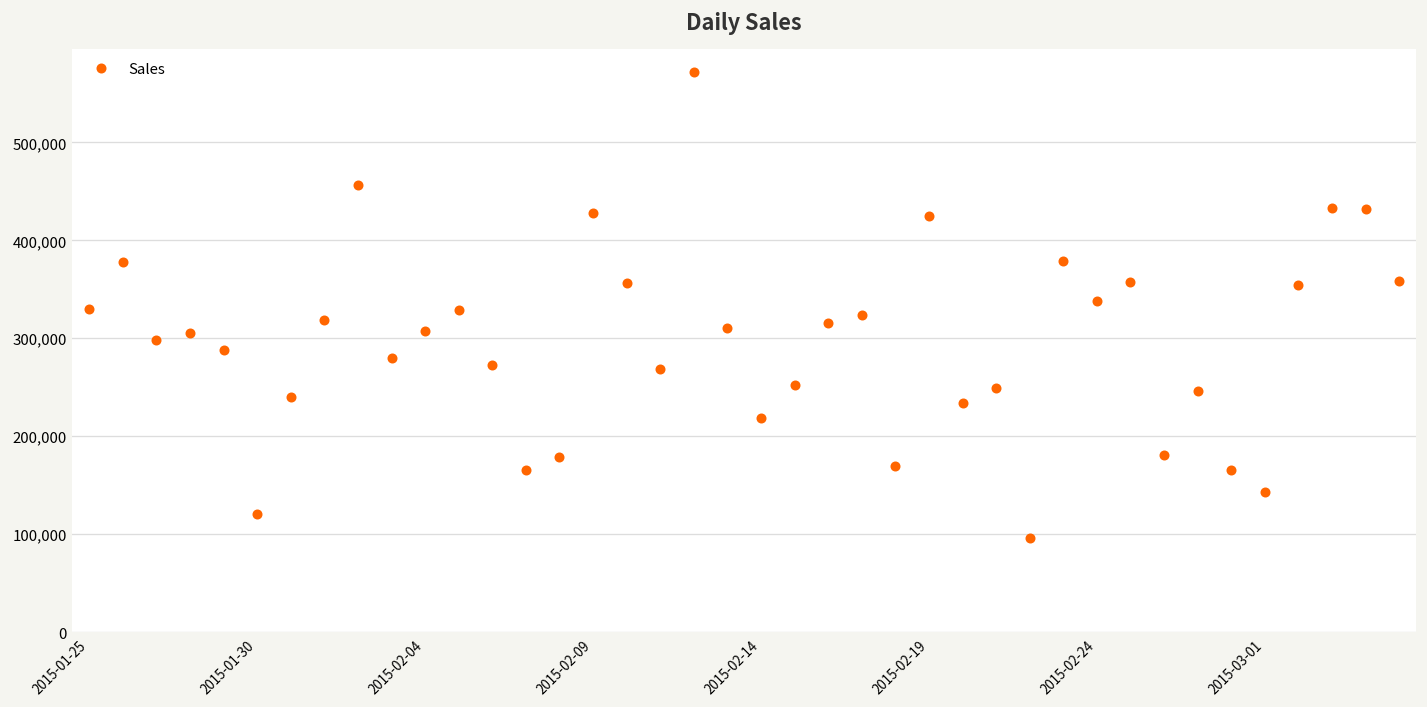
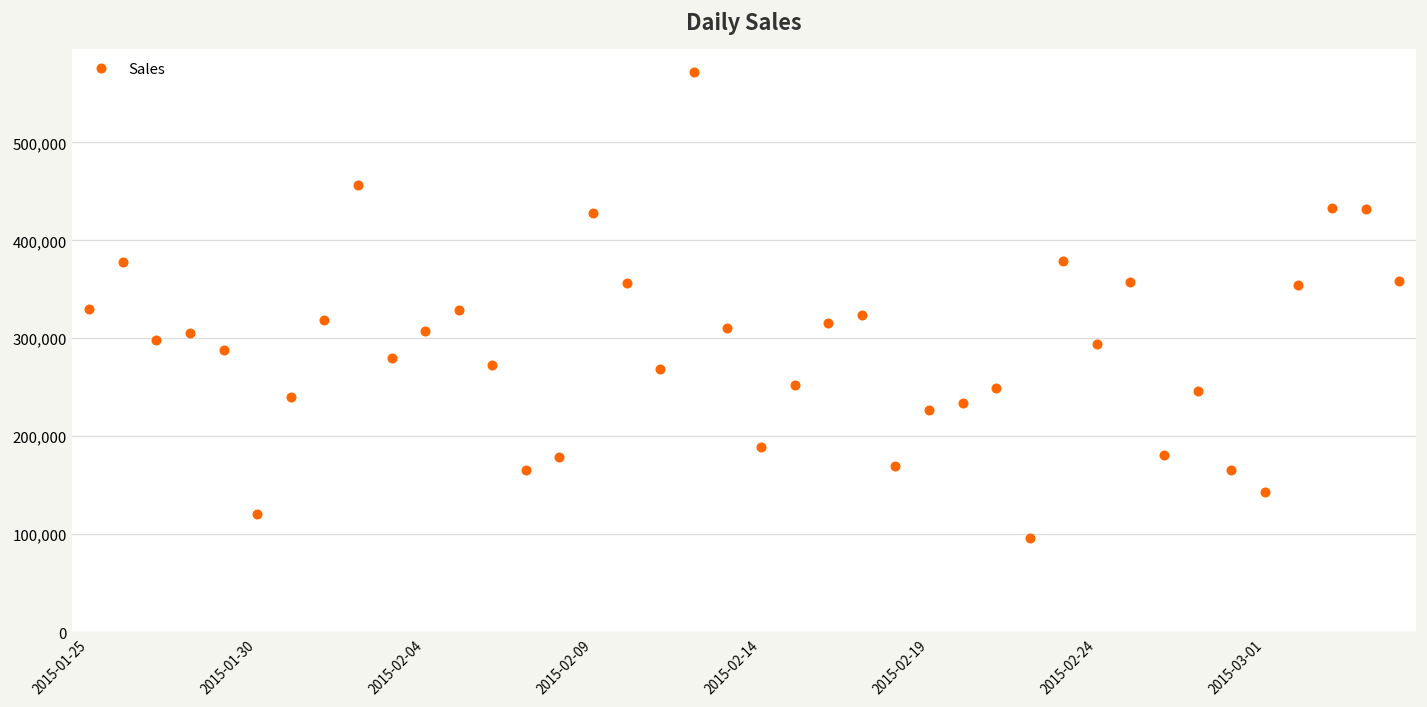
2015-02-14: 220,000 -> 190,000
2015-02-19: 420,000 -> 230,000
2015-02-24: 340,000 -> 290,000
